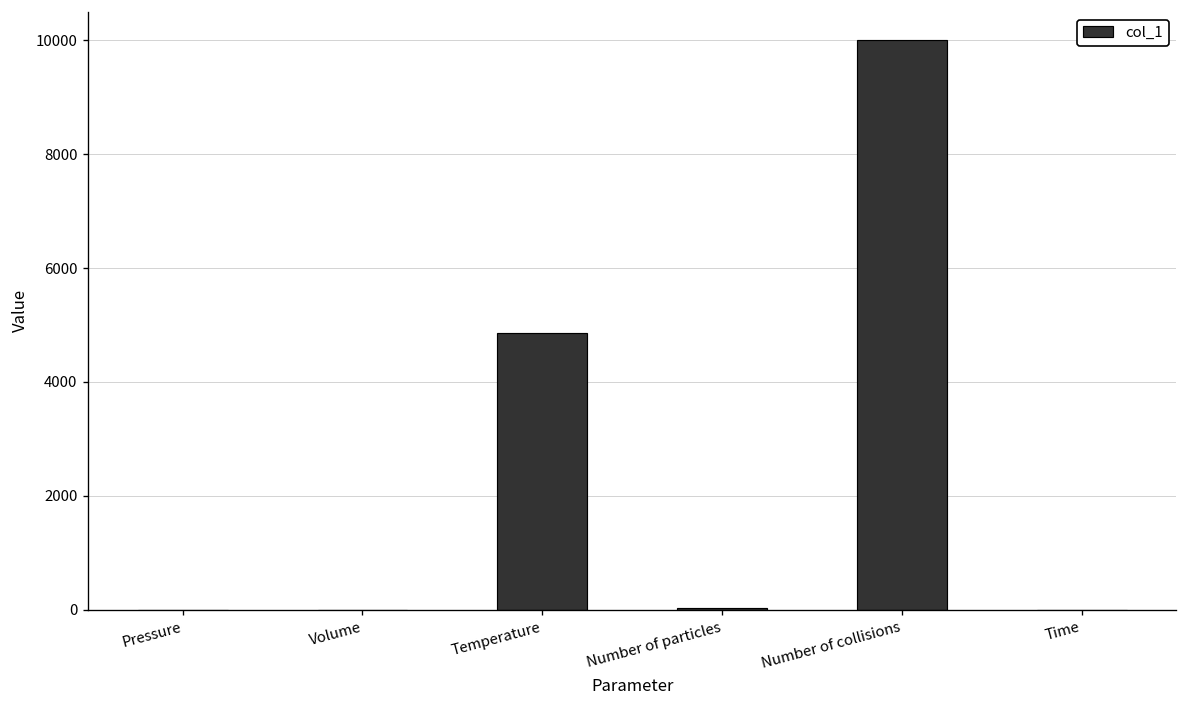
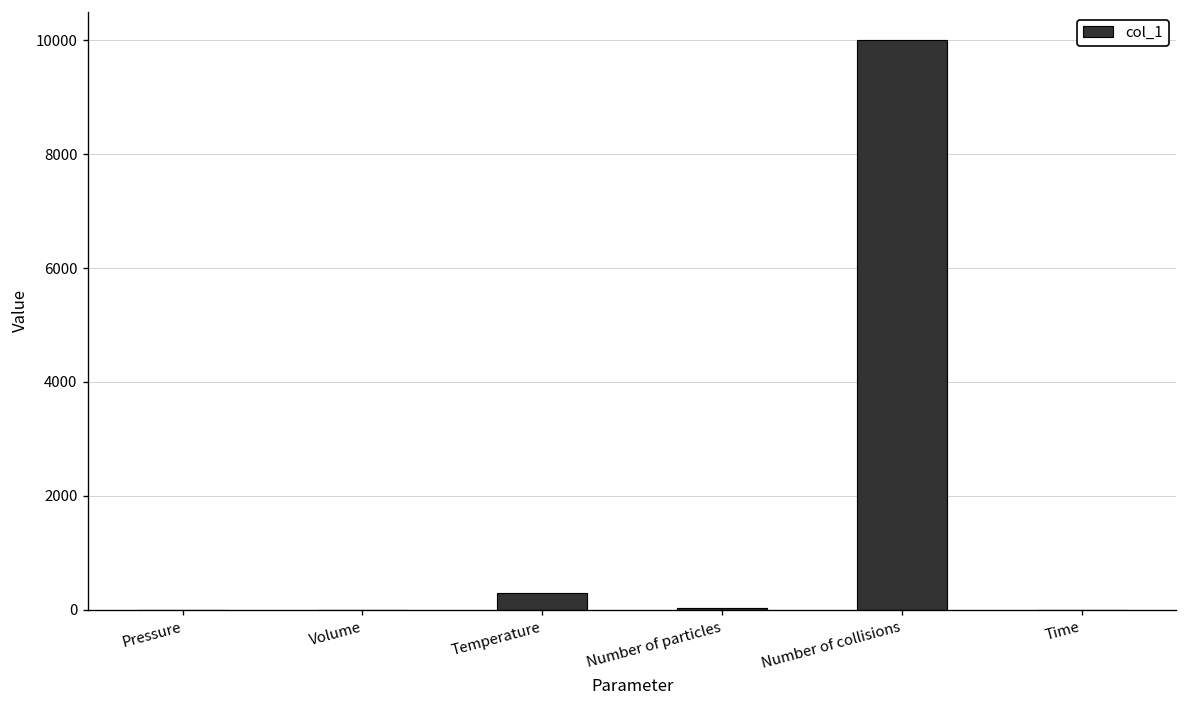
Temperature: 4900 -> 300
